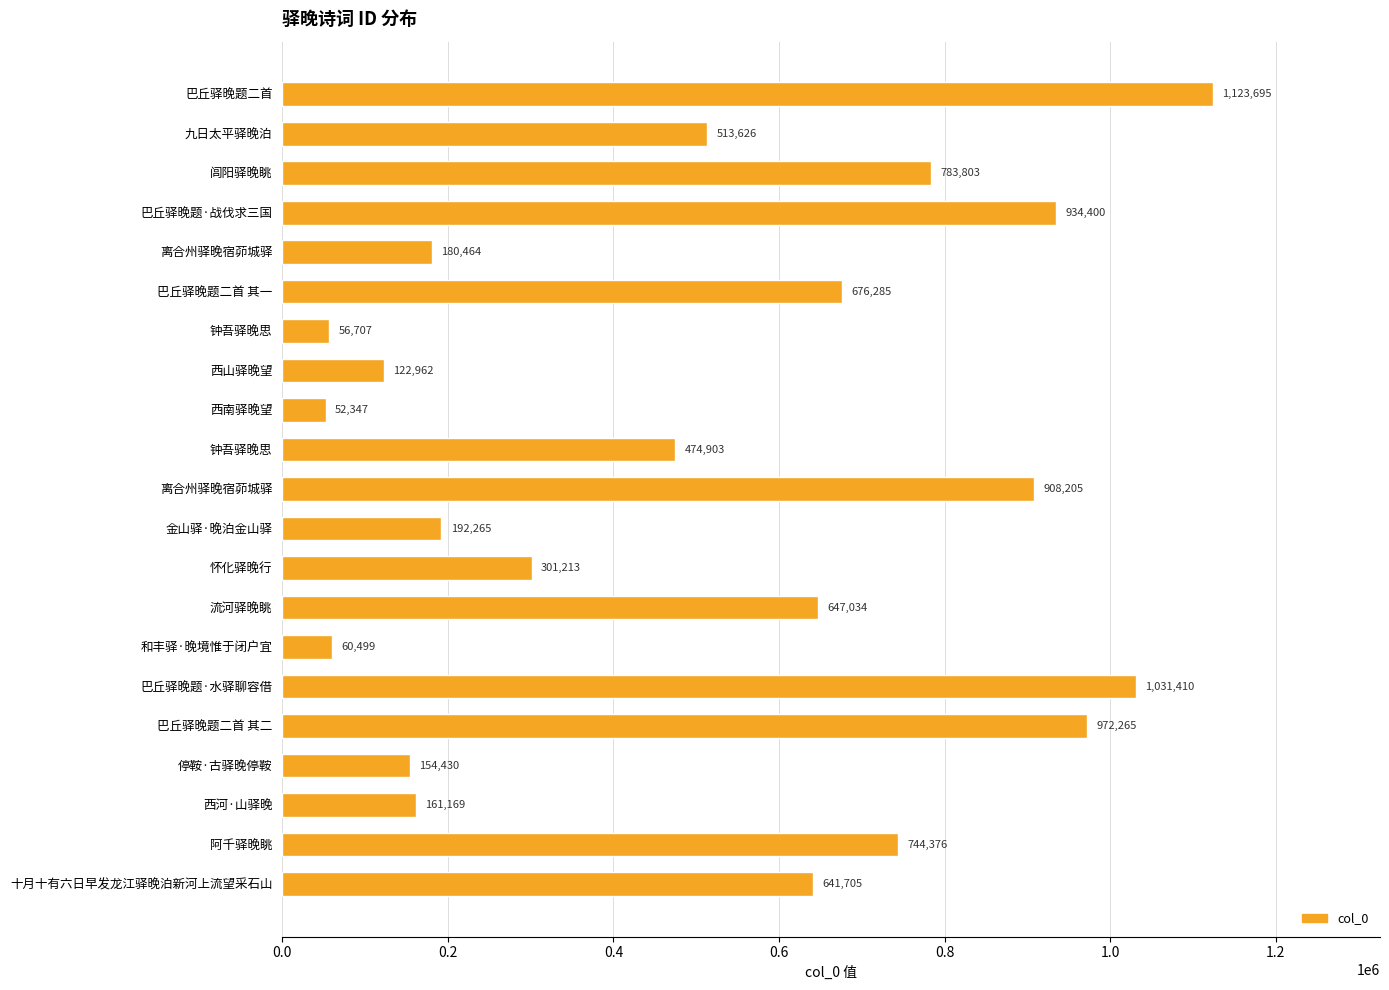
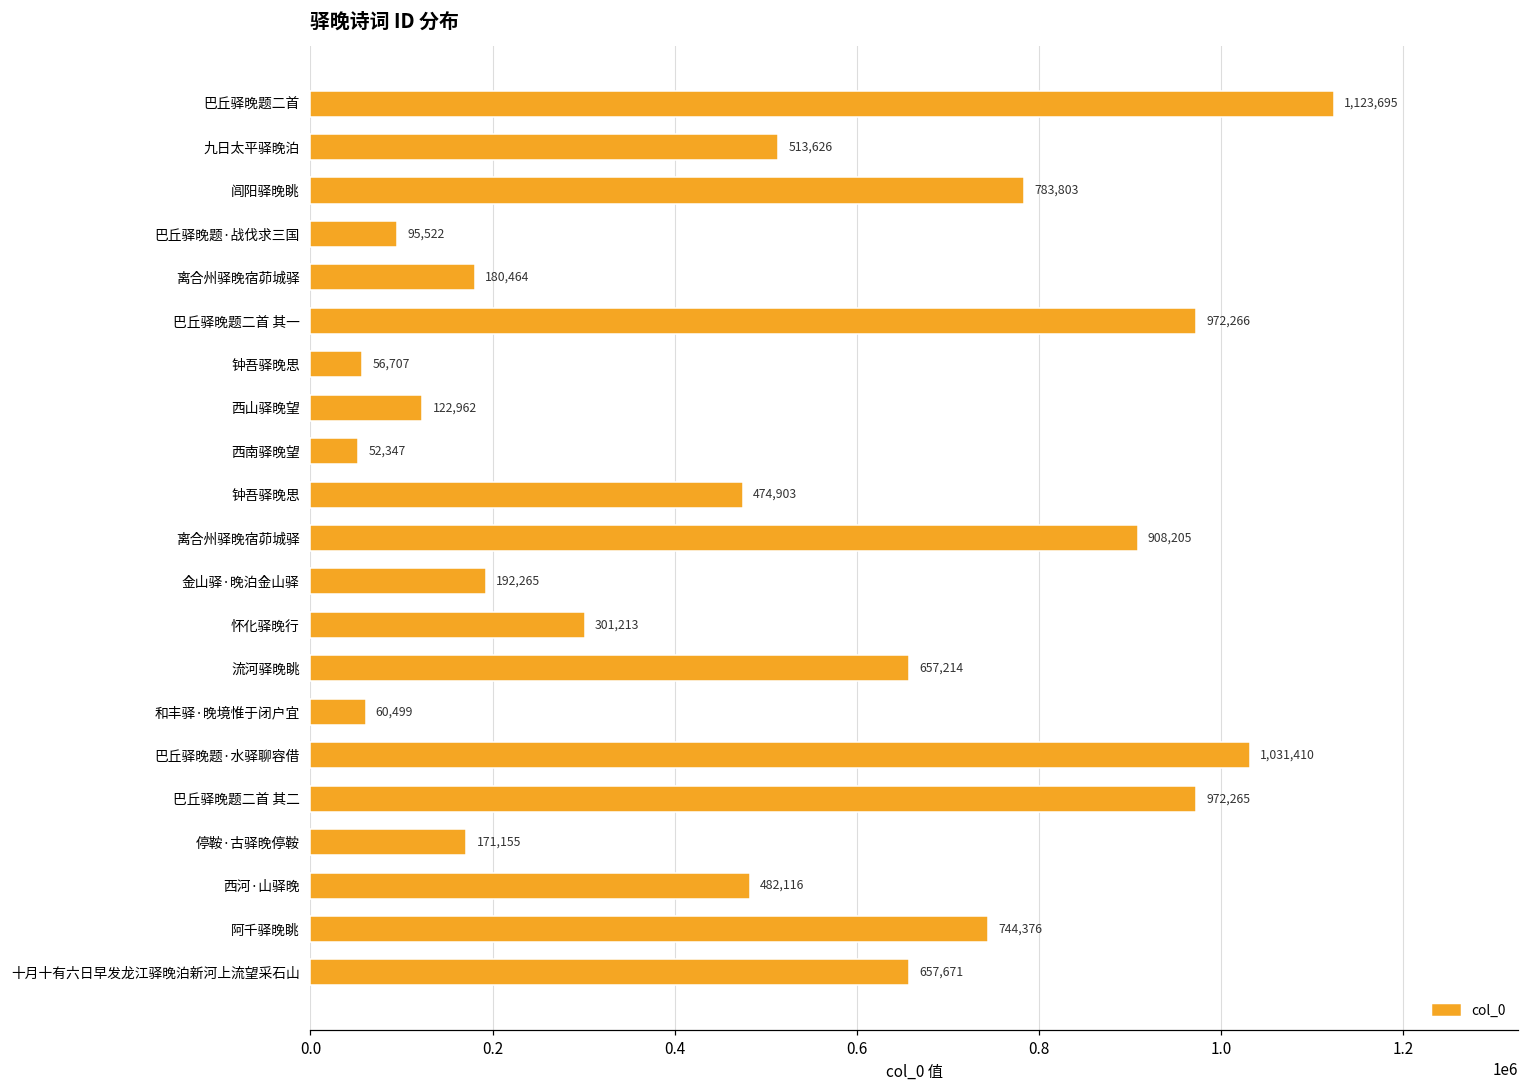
巴丘驿晚题·战伐求三国: 934,400 -> 95,522
巴丘驿晚题二首 其一: 676,285 -> 972,266
流河驿晚眺: 647,034 -> 657,214
停鞍·古驿晚停鞍: 154,430 -> 171,155
西河·山驿晚: 161,169 -> 482,116
十月十有六日早发龙江驿晚泊新河上流望采石山: 641,705 -> 657,671
